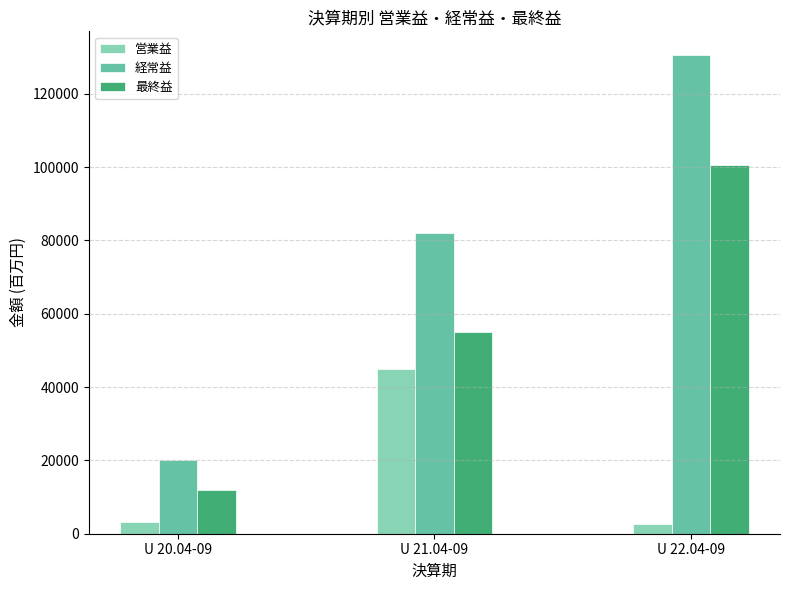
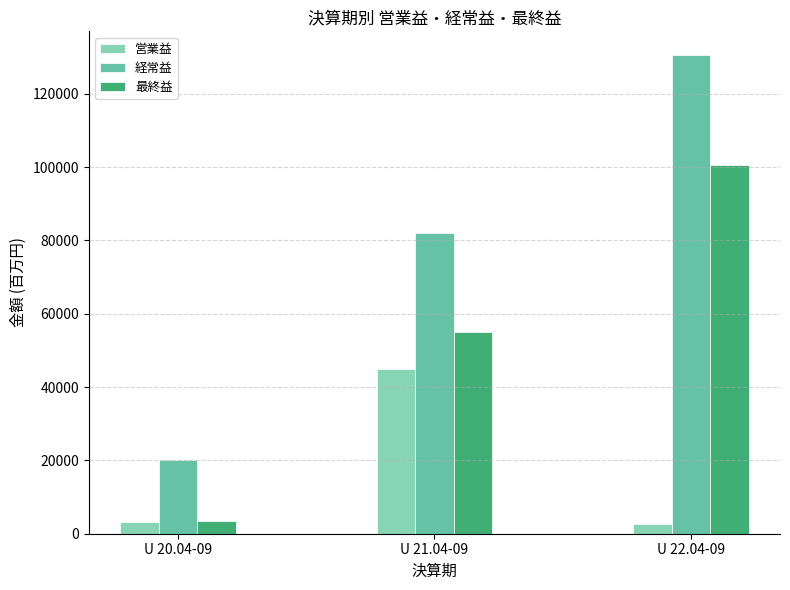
最終益, U 20.04-09: 12000 -> 3000
